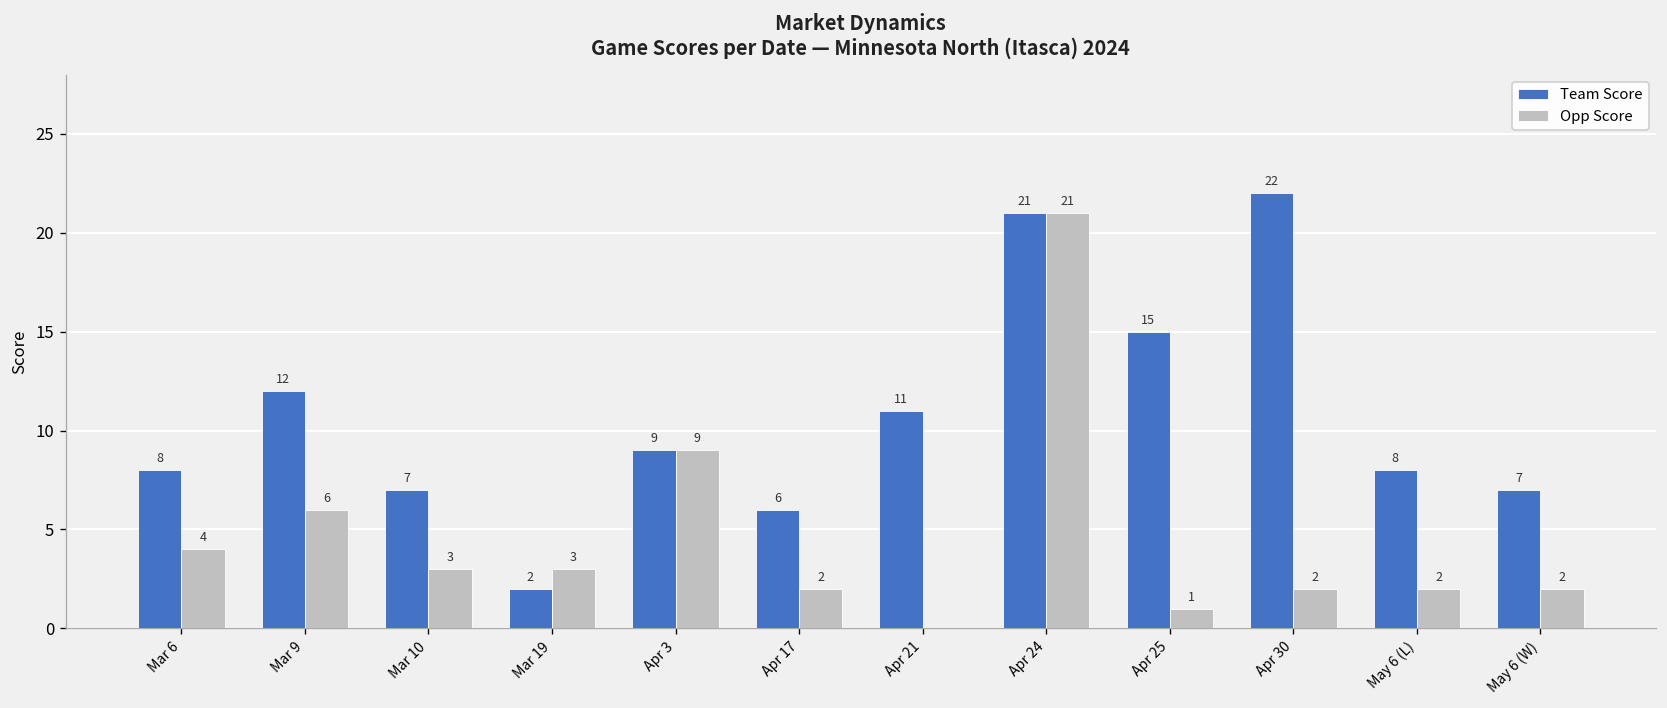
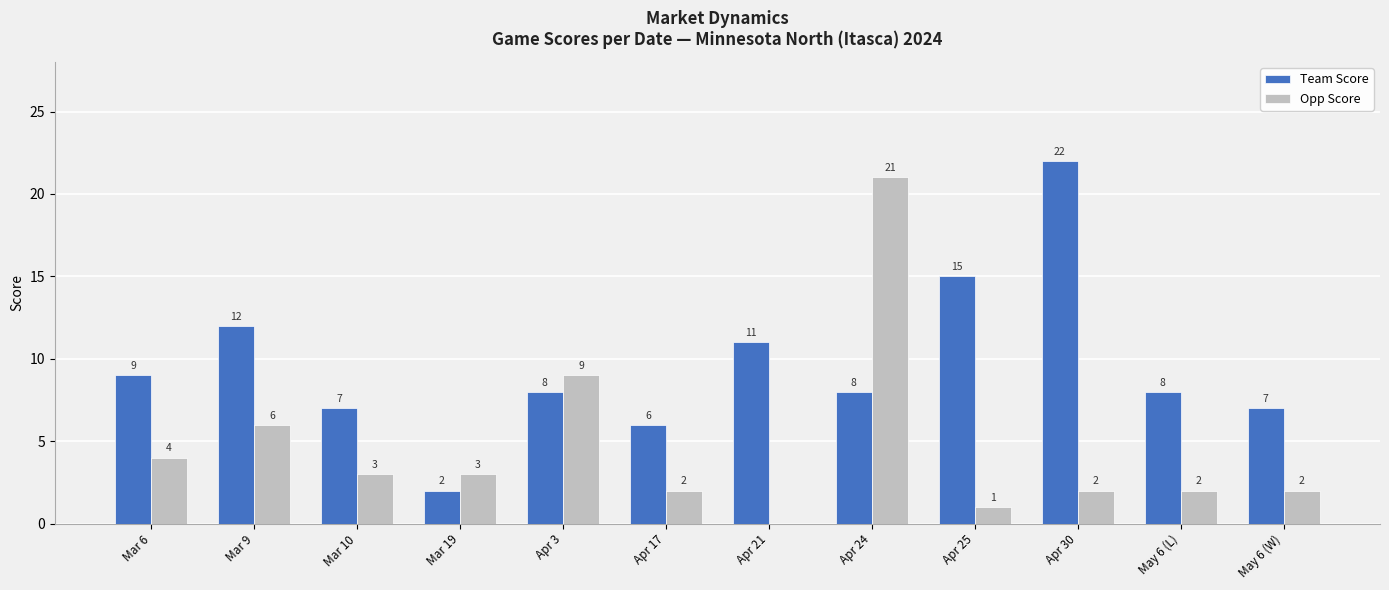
Team Score, Mar 6: 8 -> 9
Team Score, Apr 3: 9 -> 8
Team Score, Apr 24: 21 -> 8
